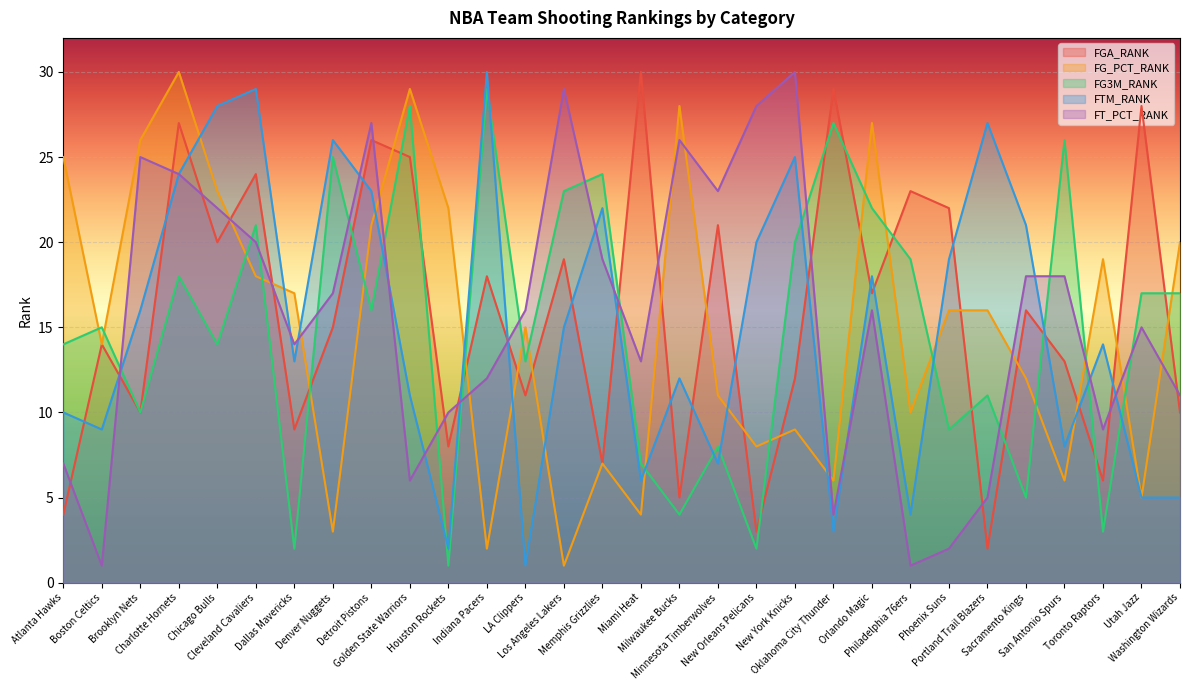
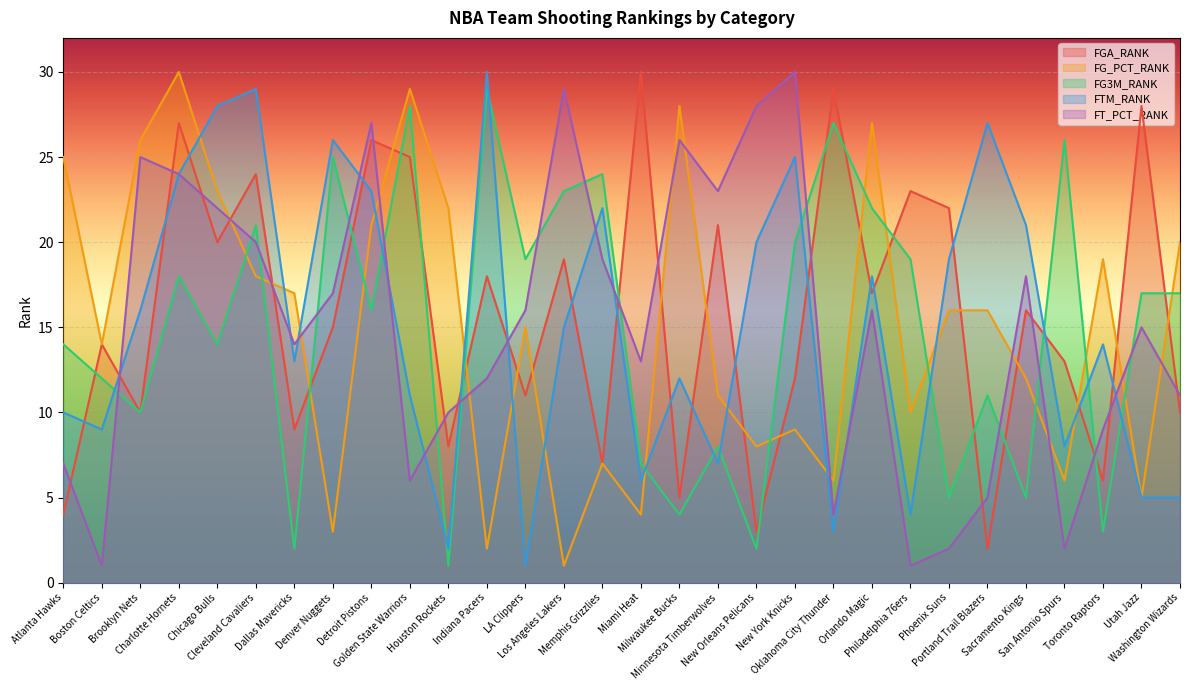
FG3M_RANK, Boston Celtics: 15 -> 12
FG3M_RANK, LA Clippers: 13 -> 19
FG3M_RANK, Phoenix Suns: 9 -> 5
FT_PCT_RANK, San Antonio Spurs: 18 -> 2
